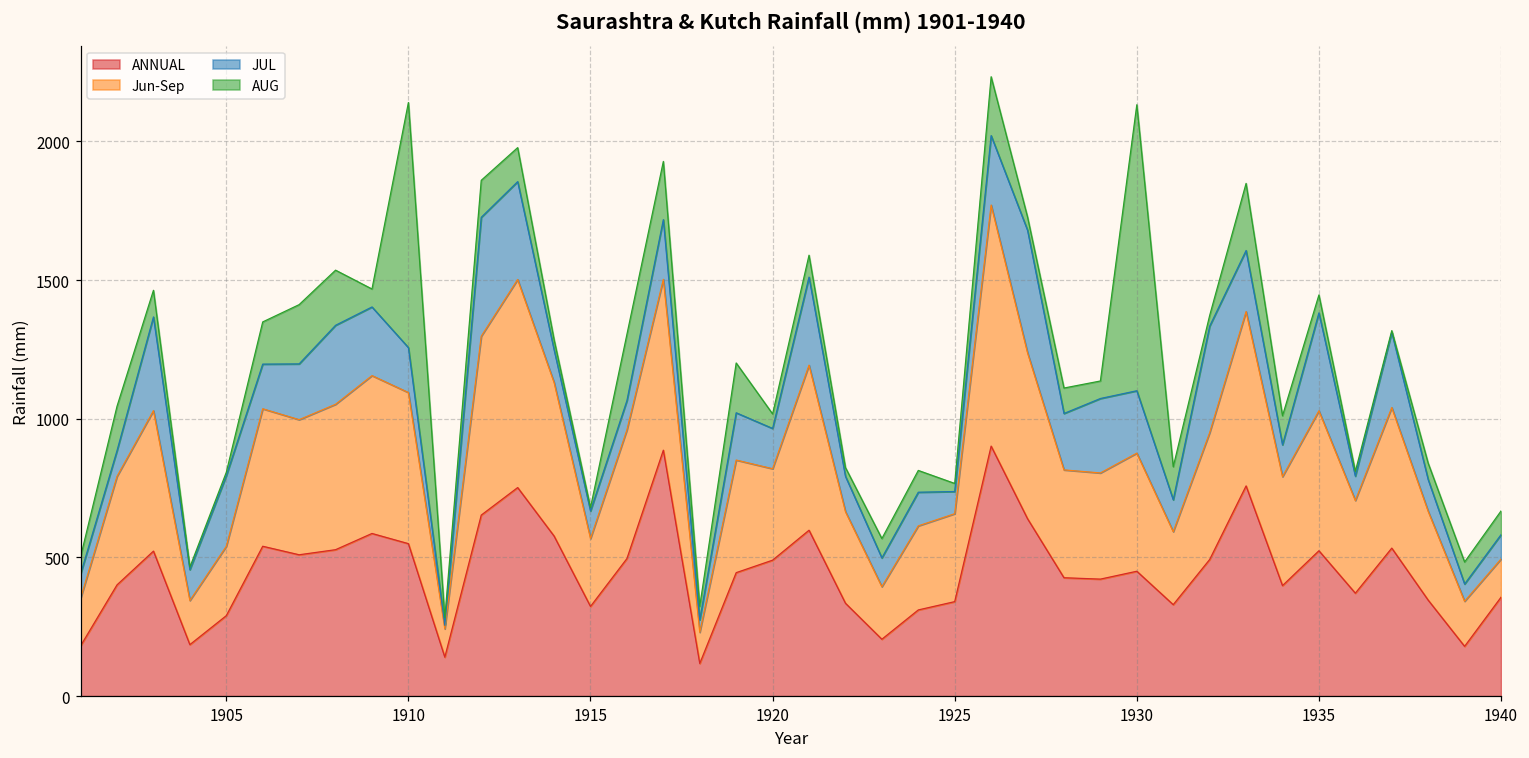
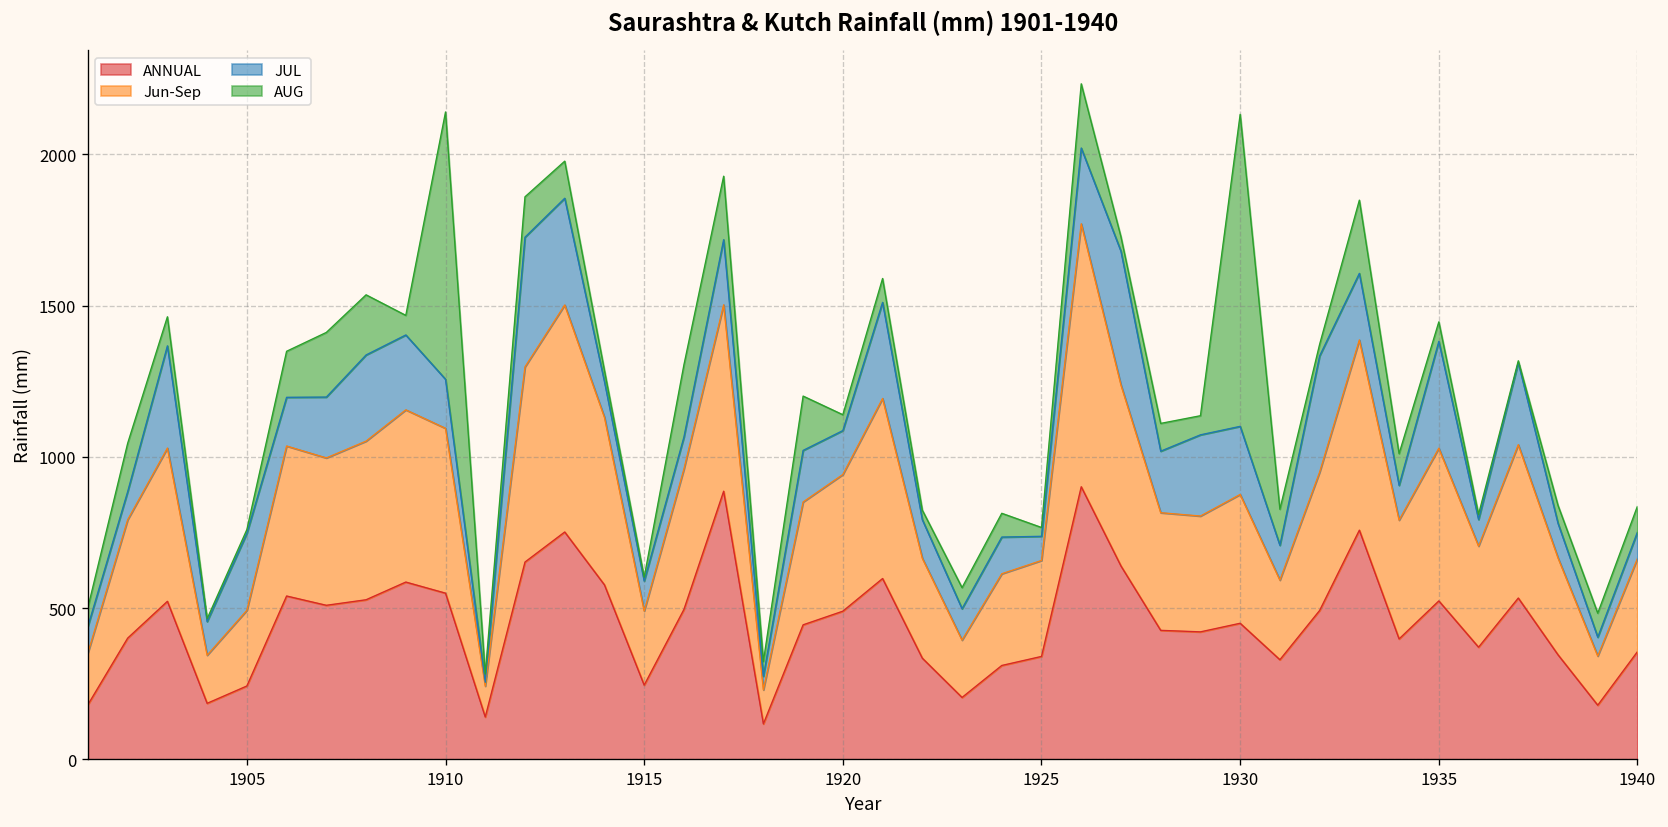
ANNUAL, 1905: 290 -> 240
ANNUAL, 1915: 320 -> 250
Jun-Sep, 1920: 330 -> 450
Jun-Sep, 1940: 140 -> 310
